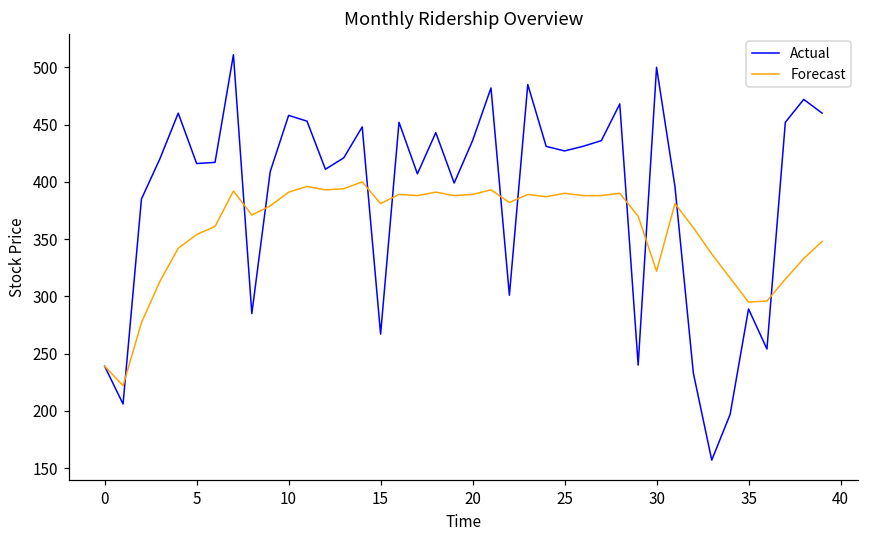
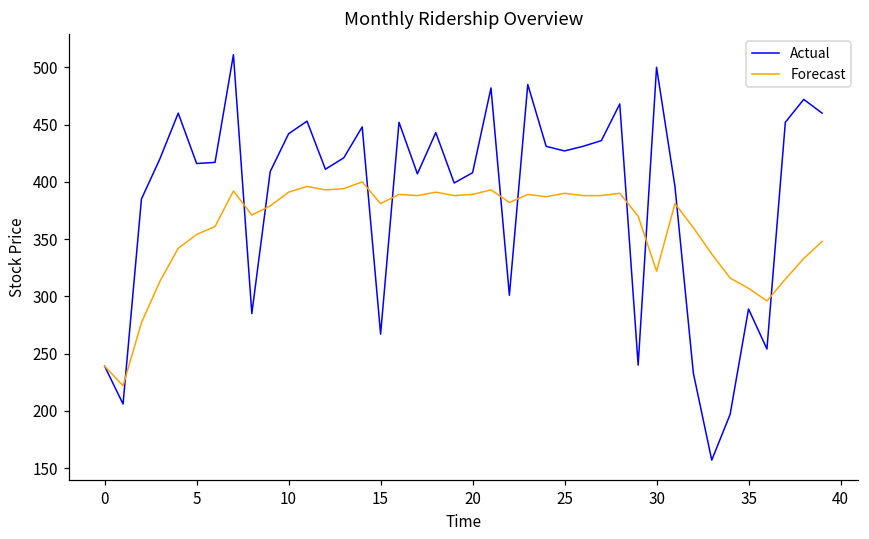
Actual, 10: 458 -> 442
Actual, 20: 436 -> 408
Forecast, 35: 295 -> 307
